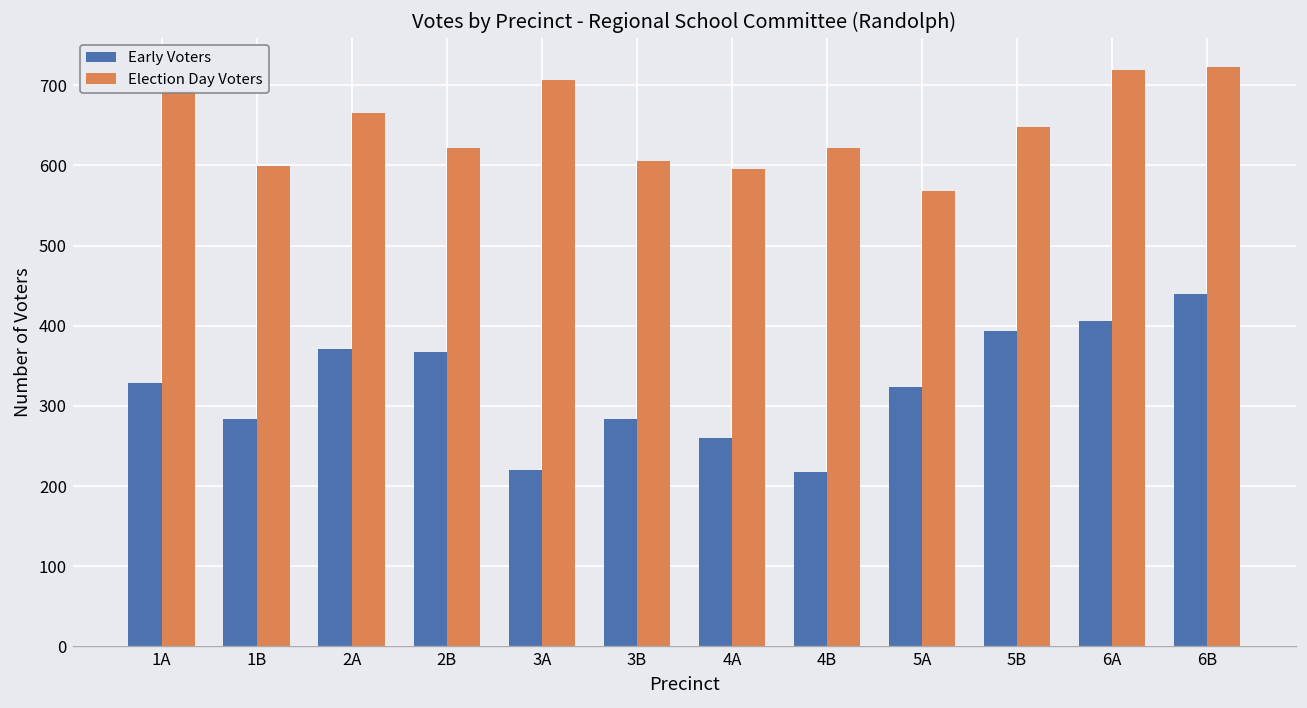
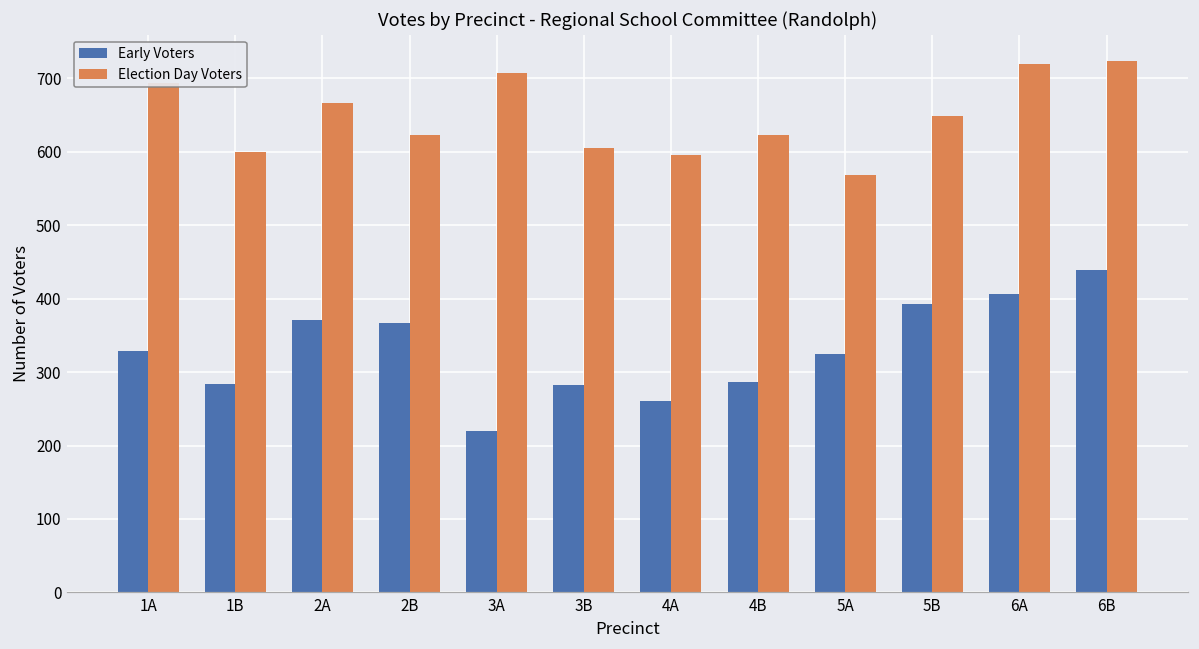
Early Voters, 4B: 220 -> 290
